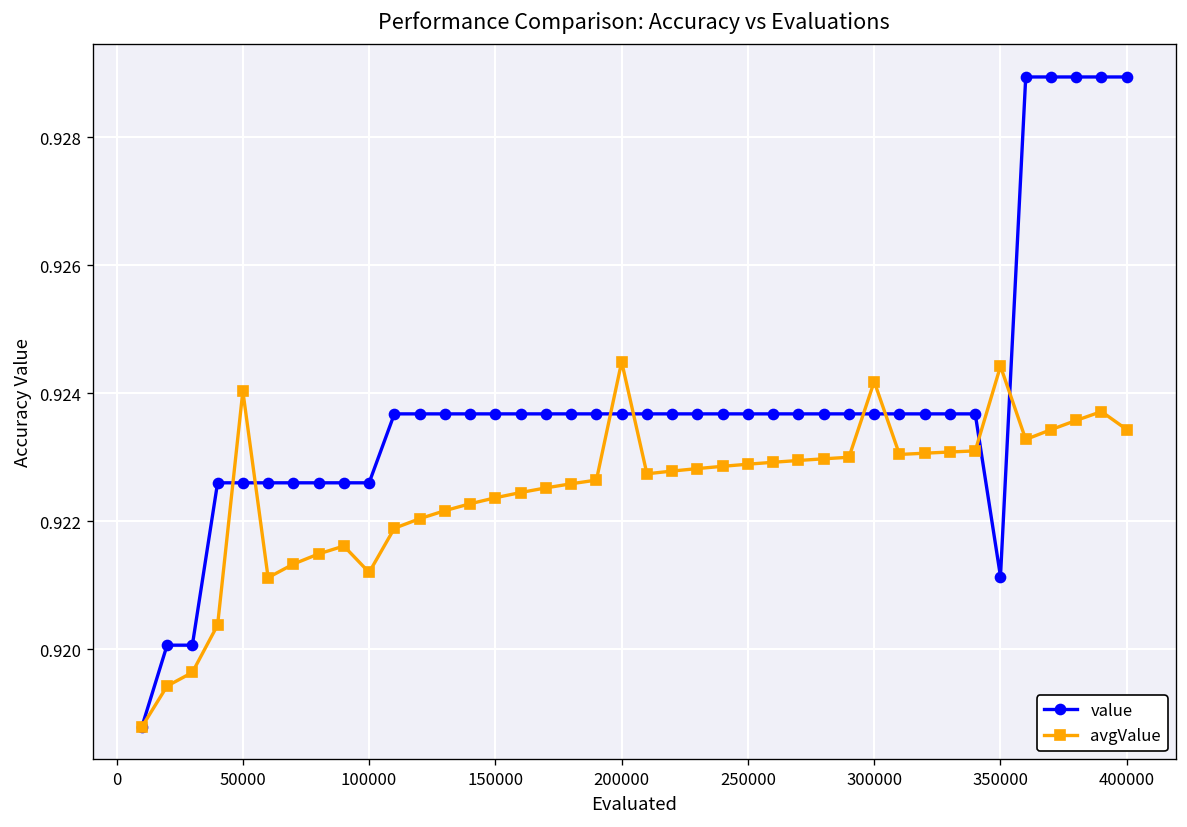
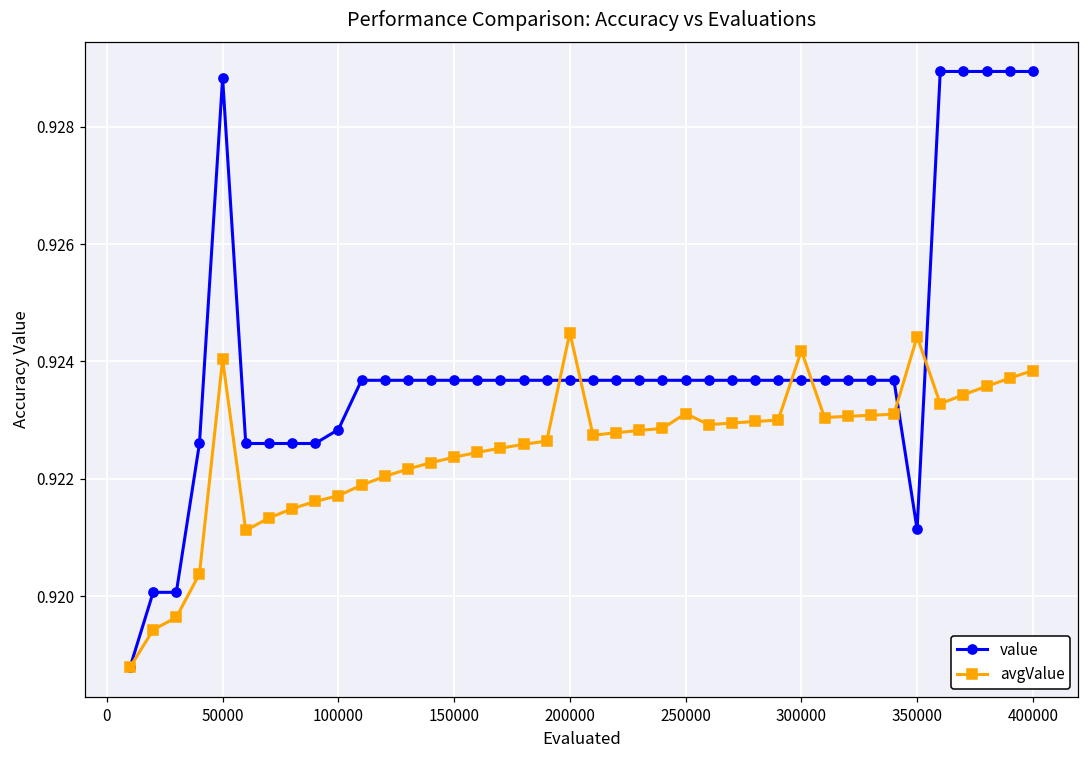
value, 50000: 0.9226 -> 0.9288
value, 100000: 0.9226 -> 0.9228
avgValue, 100000: 0.9212 -> 0.9217
avgValue, 250000: 0.9229 -> 0.9231
avgValue, 400000: 0.9234 -> 0.9238
